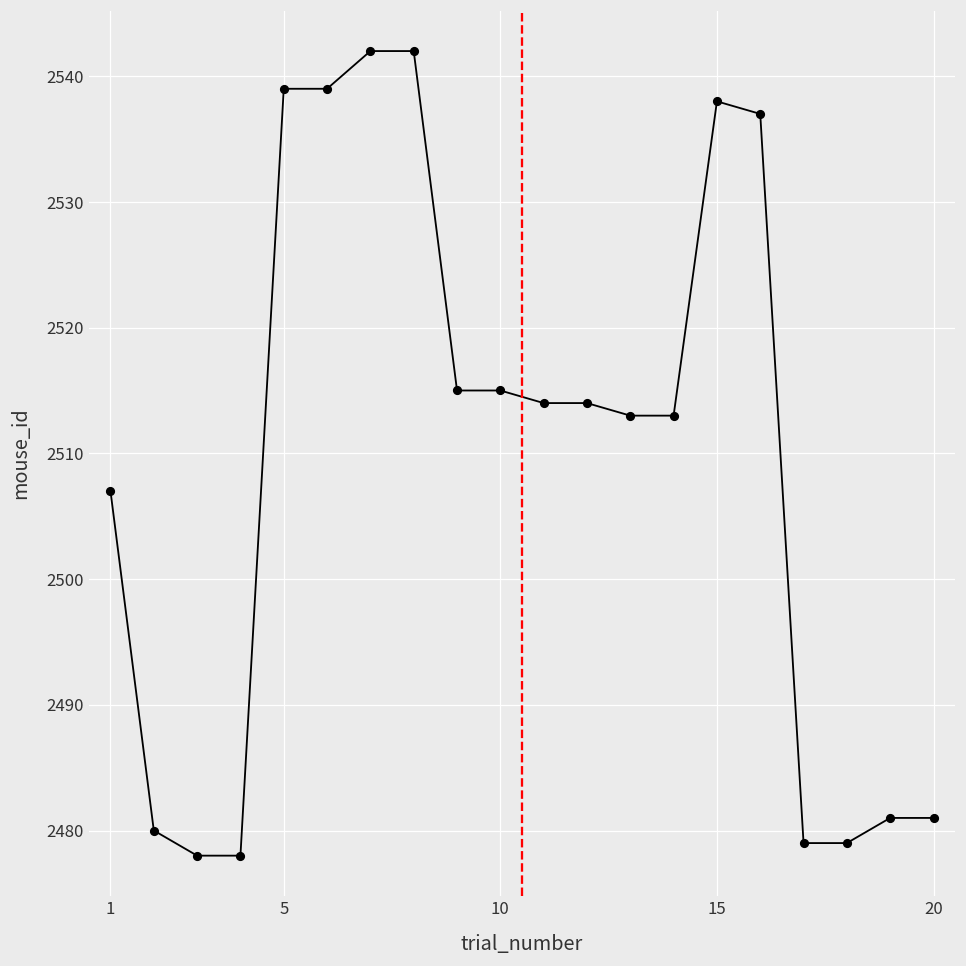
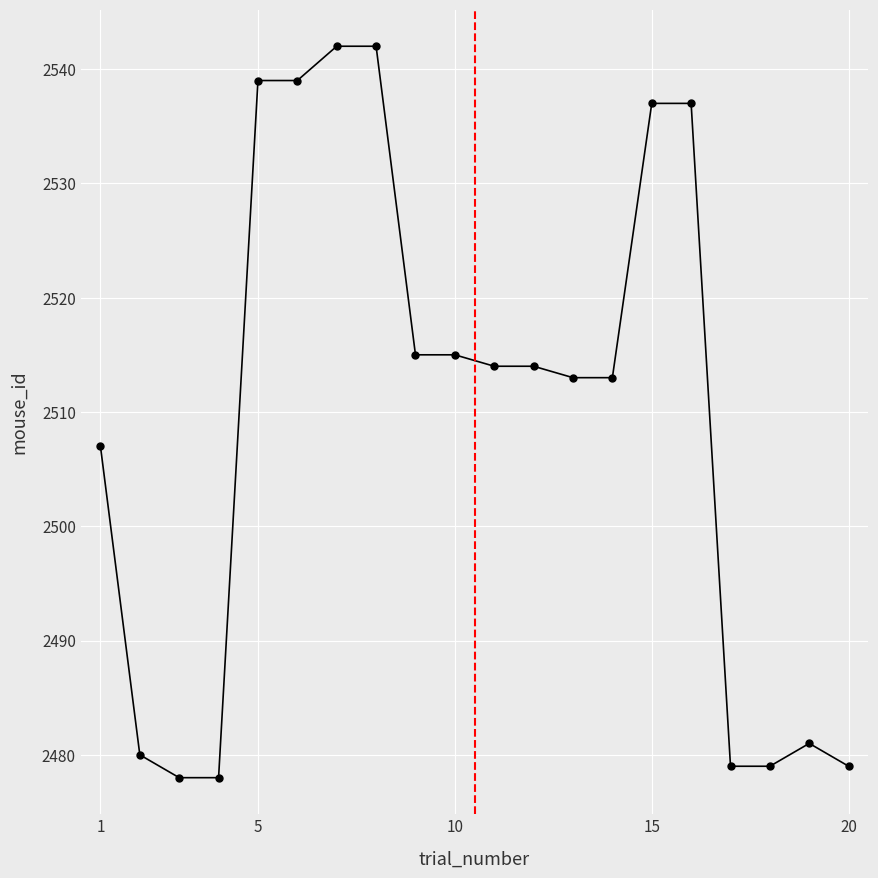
15: 2538 -> 2537
20: 2481 -> 2479
